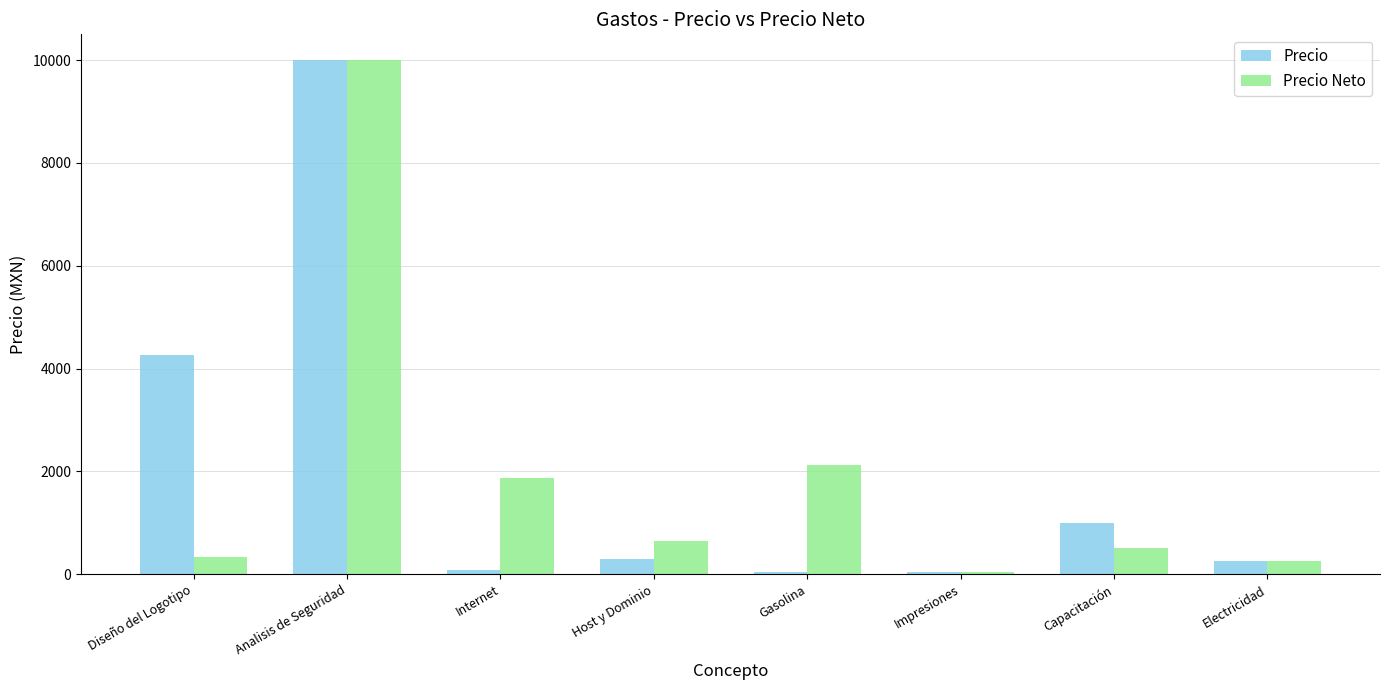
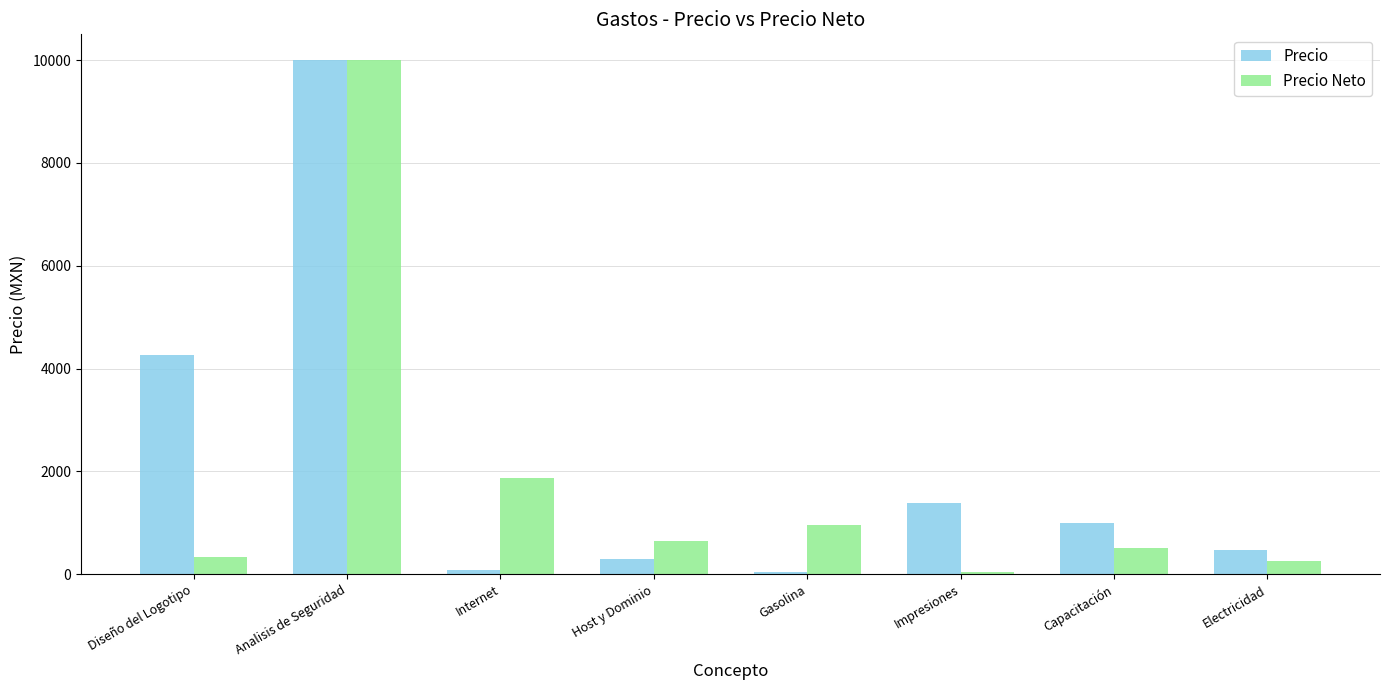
Precio Neto, Gasolina: 2100 -> 1000
Precio, Impresiones: 100 -> 1400
Precio, Electricidad: 300 -> 500
